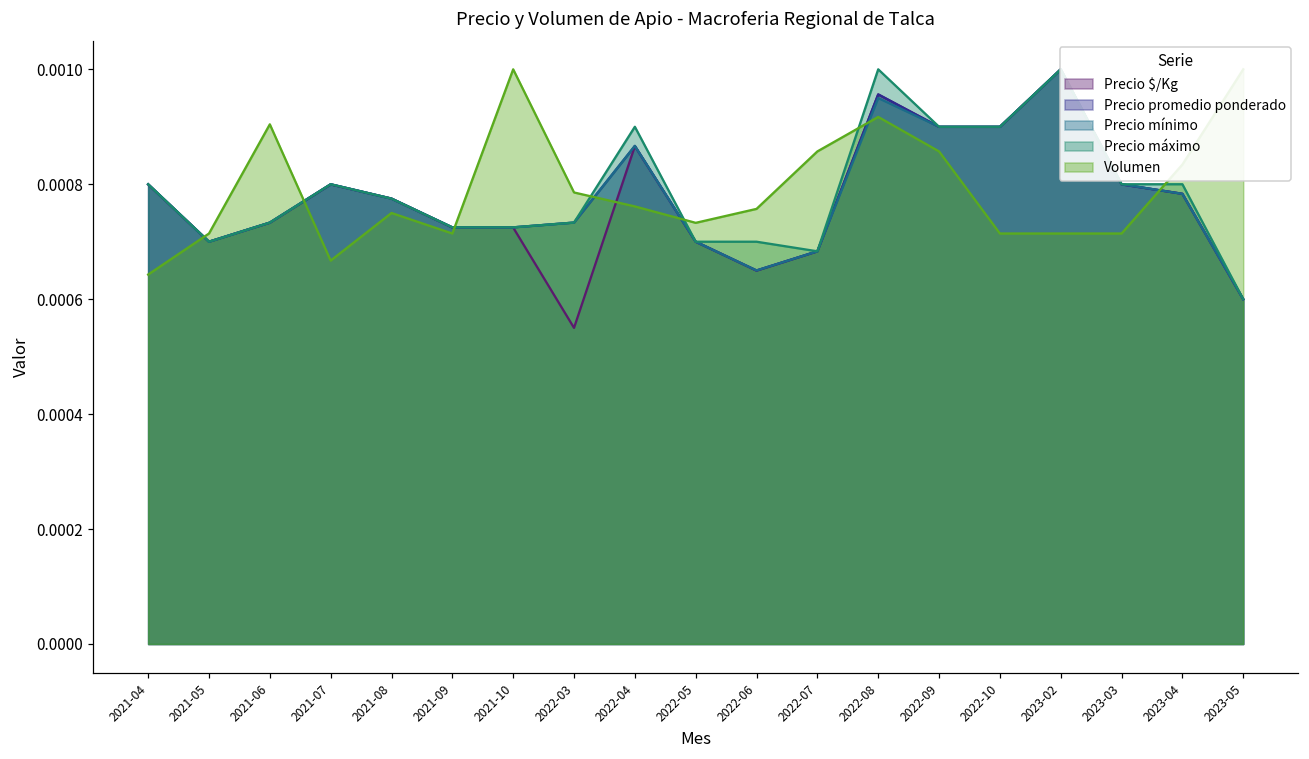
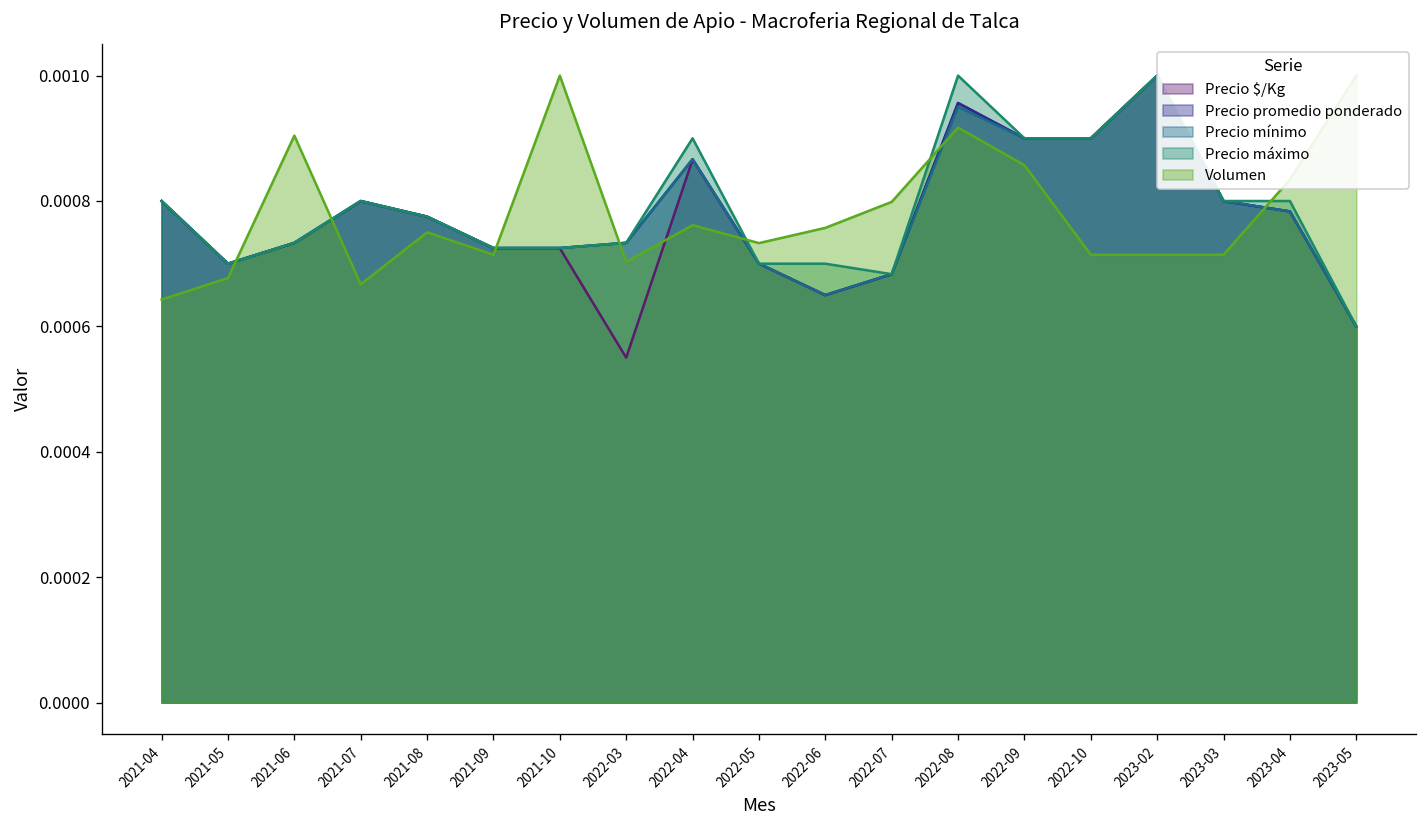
Volumen, 2021-05: 0.00071 -> 0.00068
Volumen, 2022-03: 0.00079 -> 0.00070
Volumen, 2022-07: 0.00086 -> 0.00080
